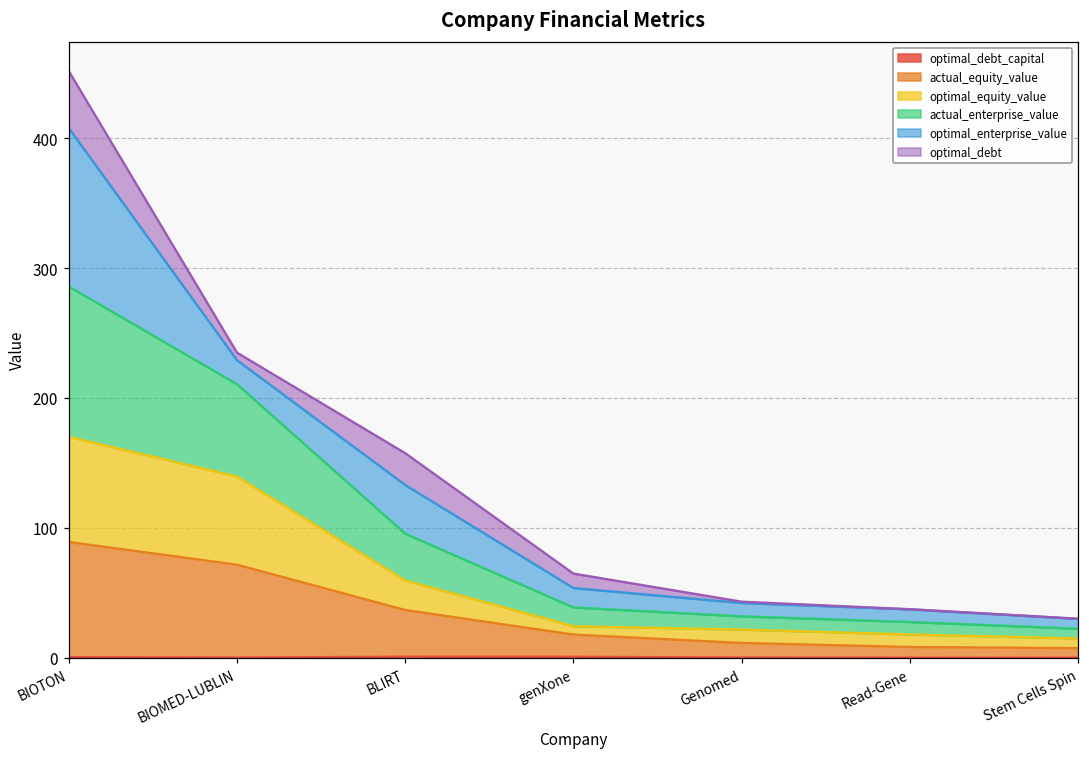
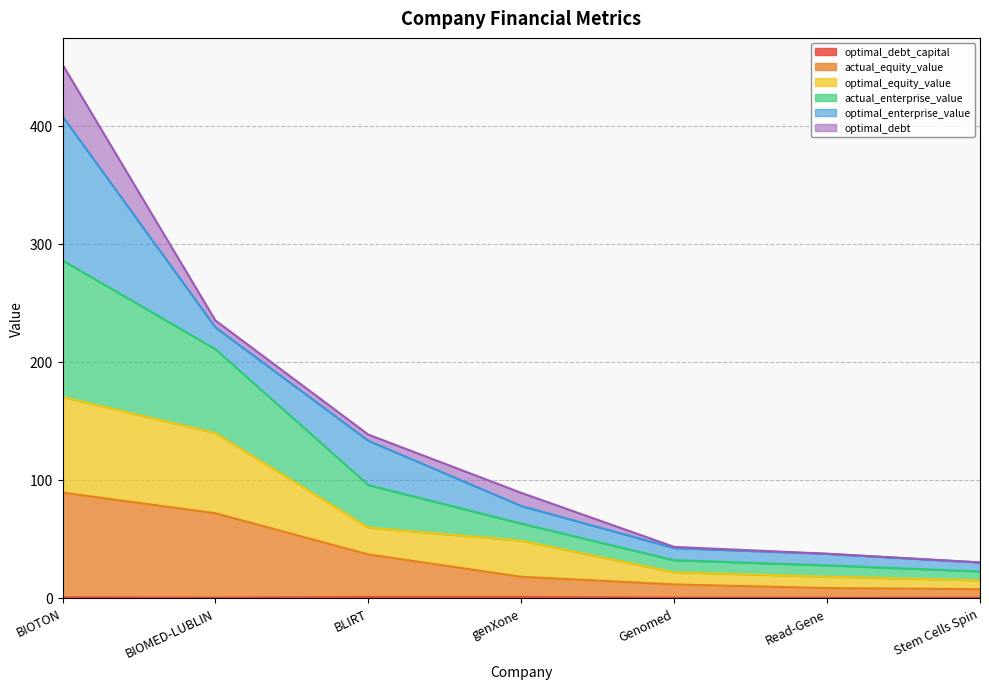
optimal_debt, BLIRT: 24 -> 5
optimal_equity_value, genXone: 6 -> 31
